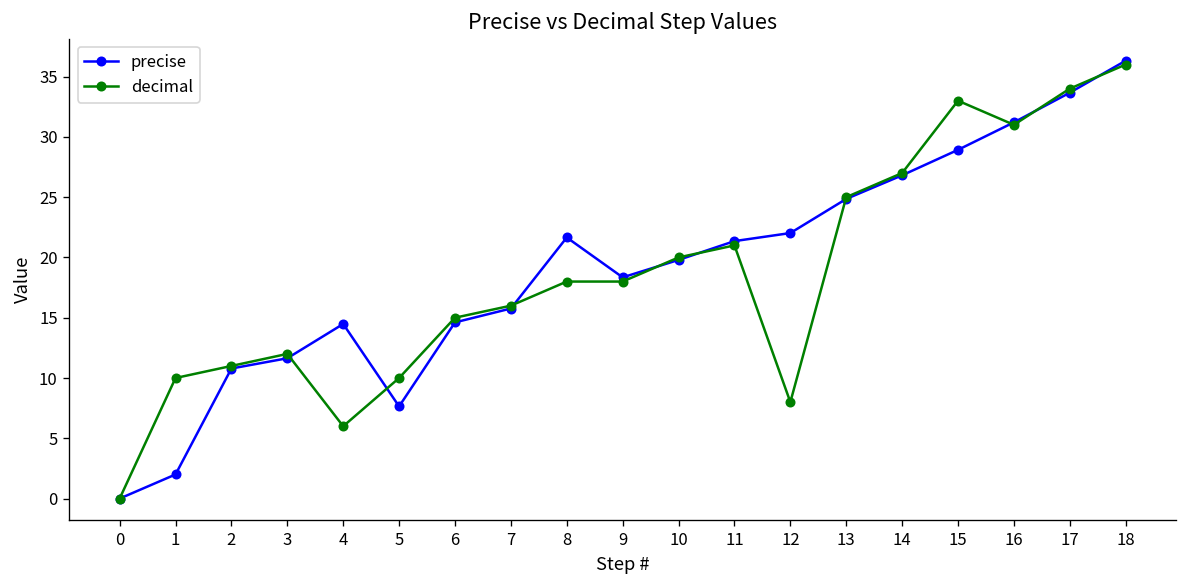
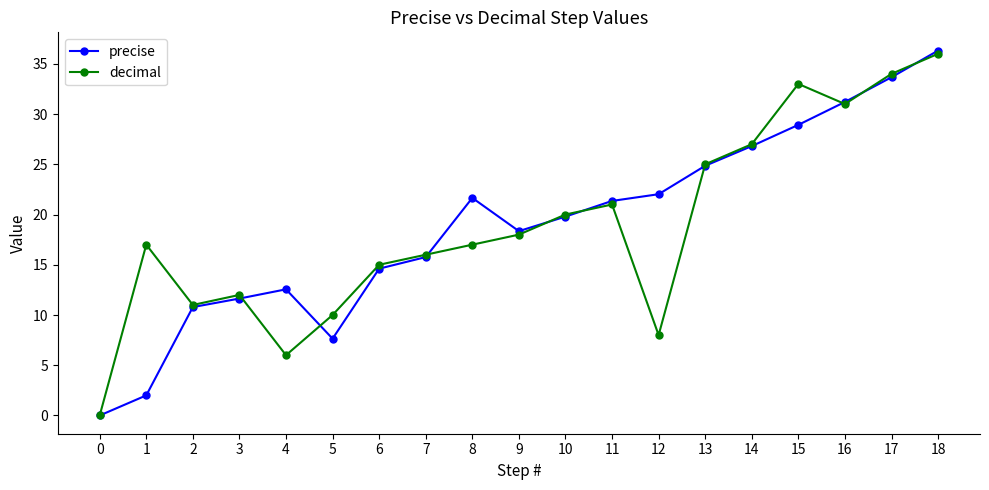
decimal, 1: 10 -> 17
precise, 4: 14.5 -> 12.6
decimal, 8: 18 -> 17
